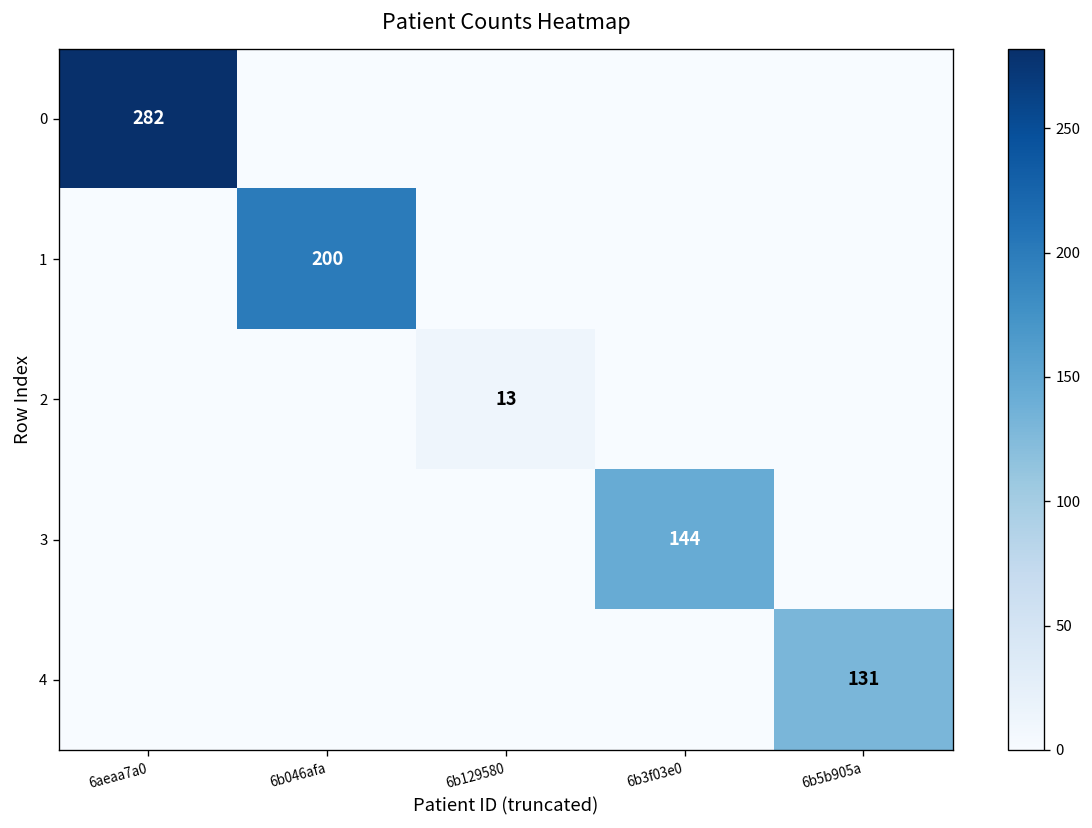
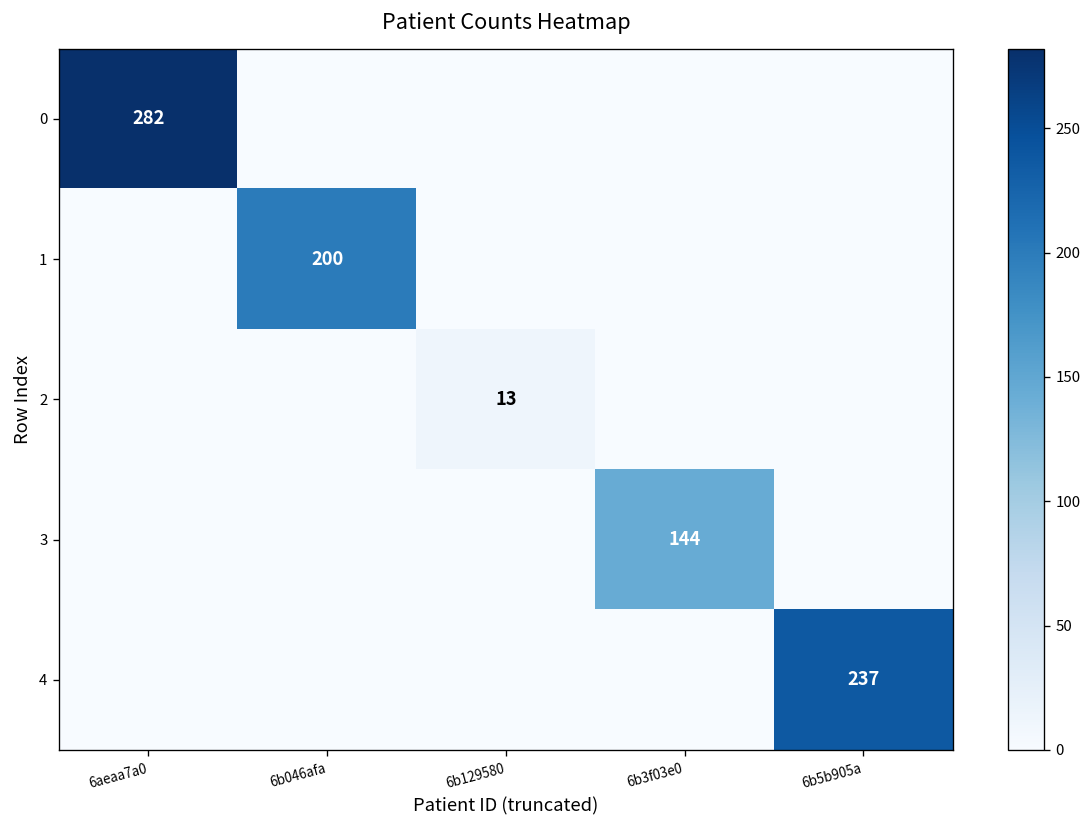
4, 6b5b905a: 131 -> 237
